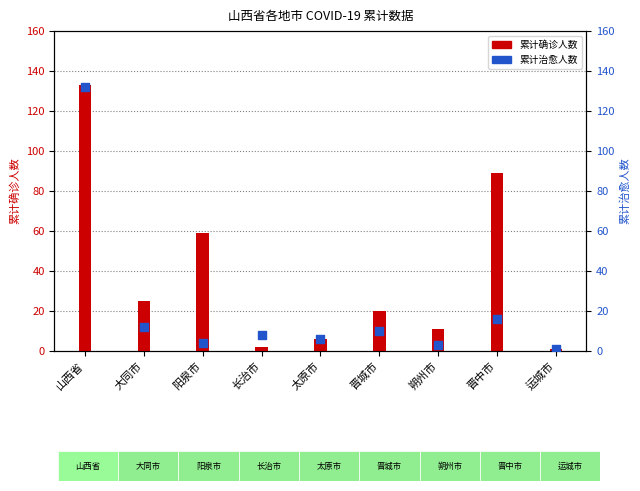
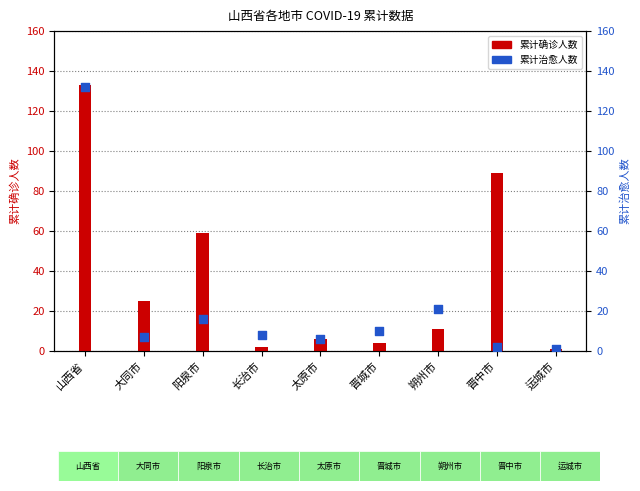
累计确诊人数, 晋城市: 20 -> 4
累计治愈人数, 大同市: 12 -> 7
累计治愈人数, 阳泉市: 4 -> 16
累计治愈人数, 朔州市: 3 -> 21
累计治愈人数, 晋中市: 16 -> 2
